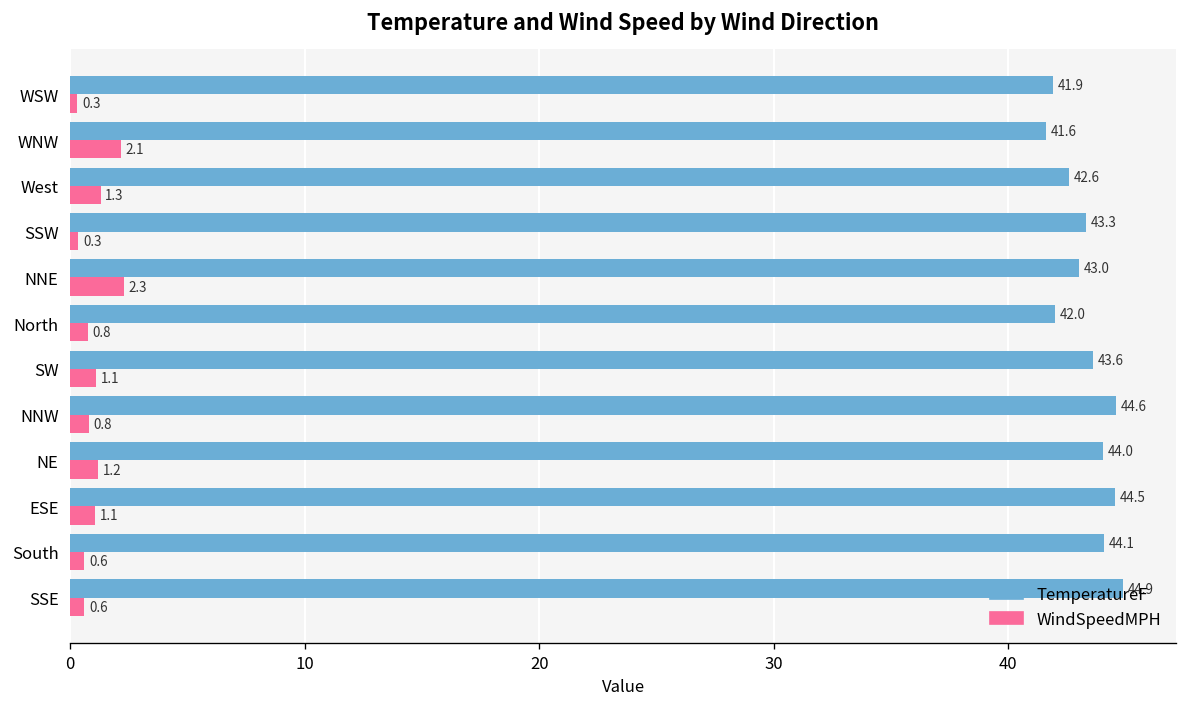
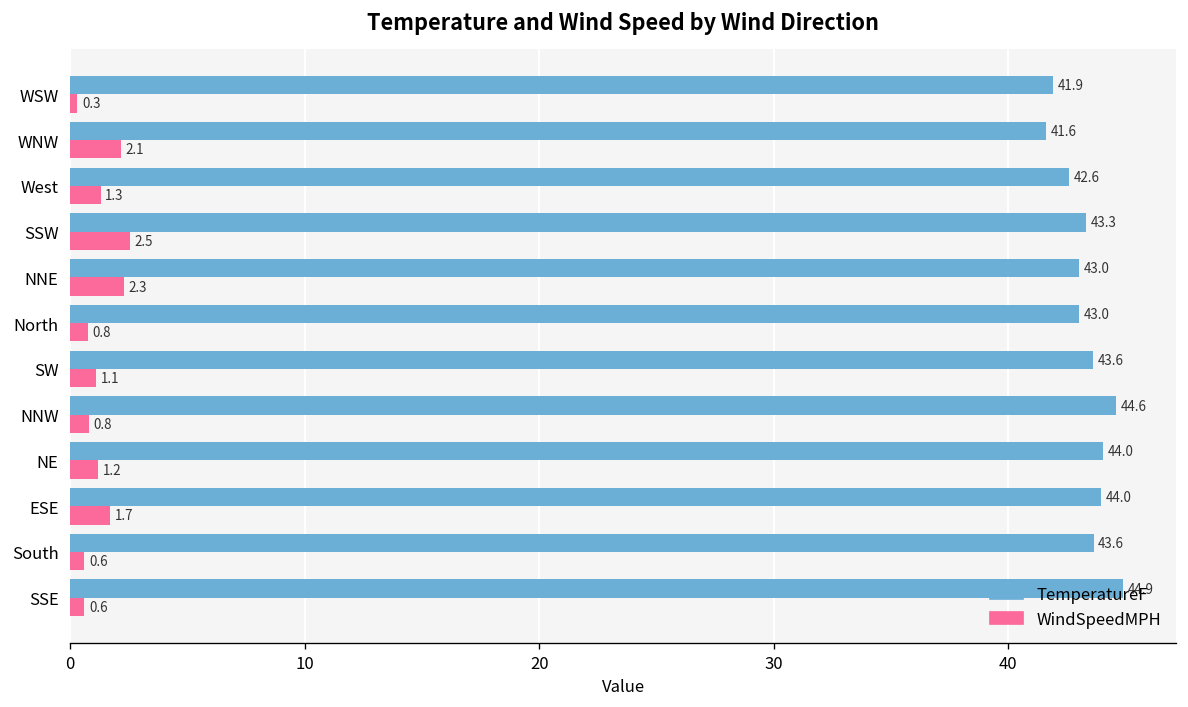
WindSpeedMPH, SSW: 0.3 -> 2.5
TemperatureF, North: 42.0 -> 43.0
TemperatureF, ESE: 44.5 -> 44.0
WindSpeedMPH, ESE: 1.1 -> 1.7
TemperatureF, South: 44.1 -> 43.6
